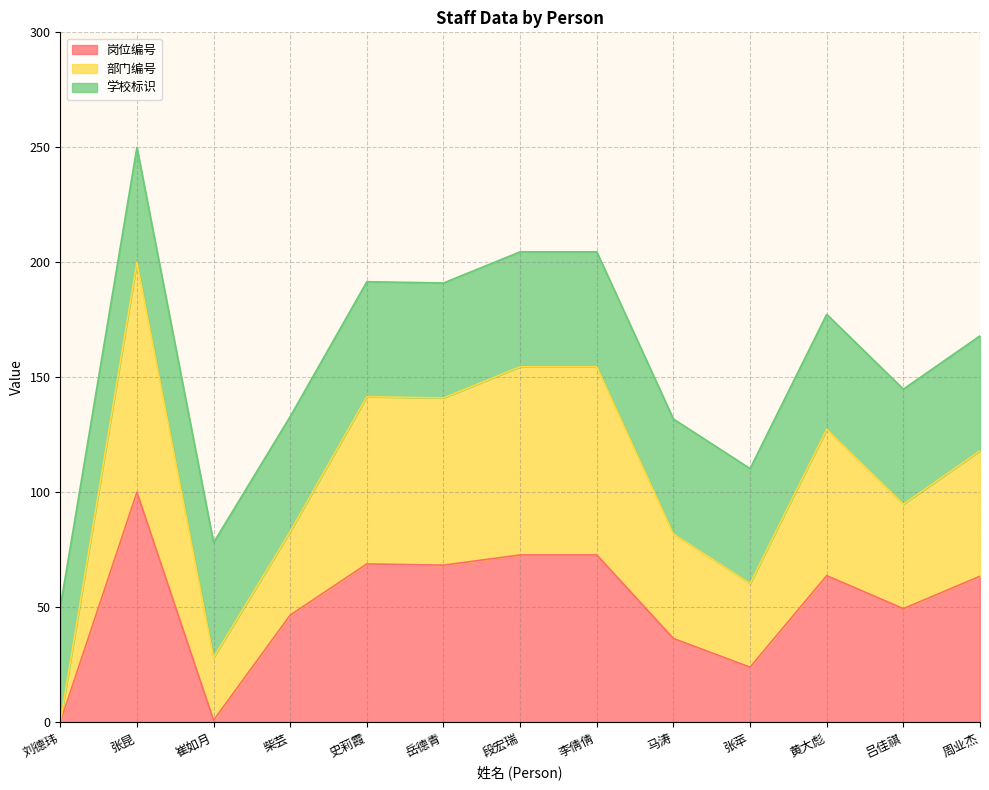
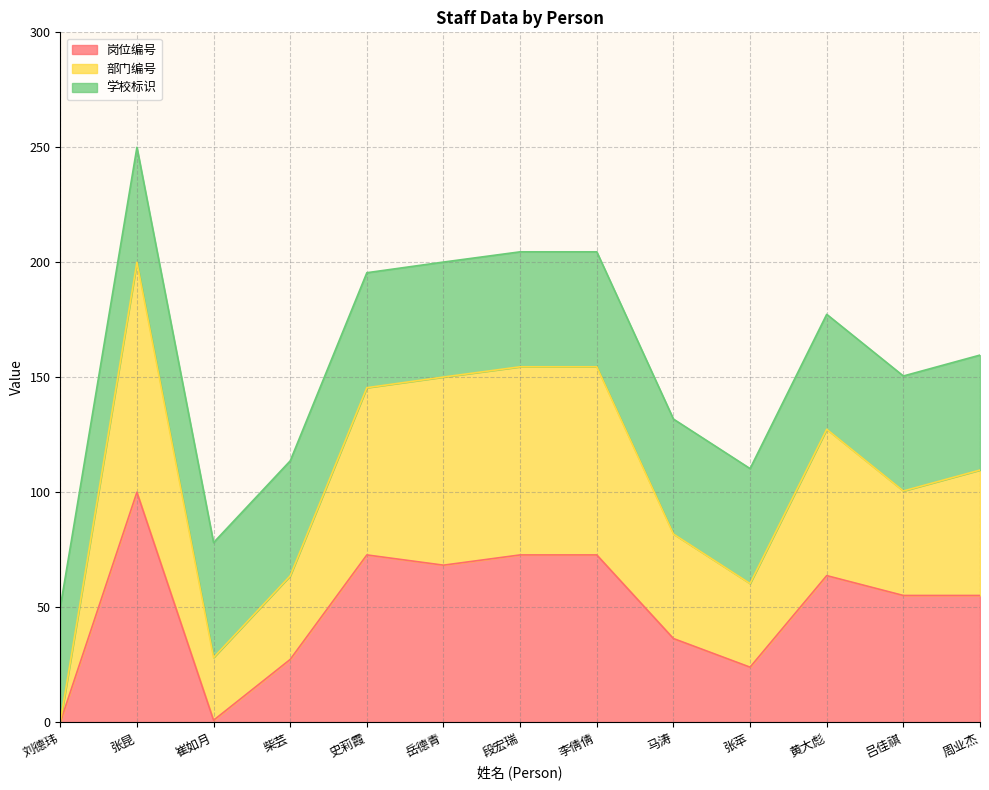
岗位编号, 柴芸: 47 -> 27
岗位编号, 史莉霞: 69 -> 73
部门编号, 岳德青: 73 -> 82
岗位编号, 吕佳祺: 49 -> 55
岗位编号, 周业杰: 63 -> 55
